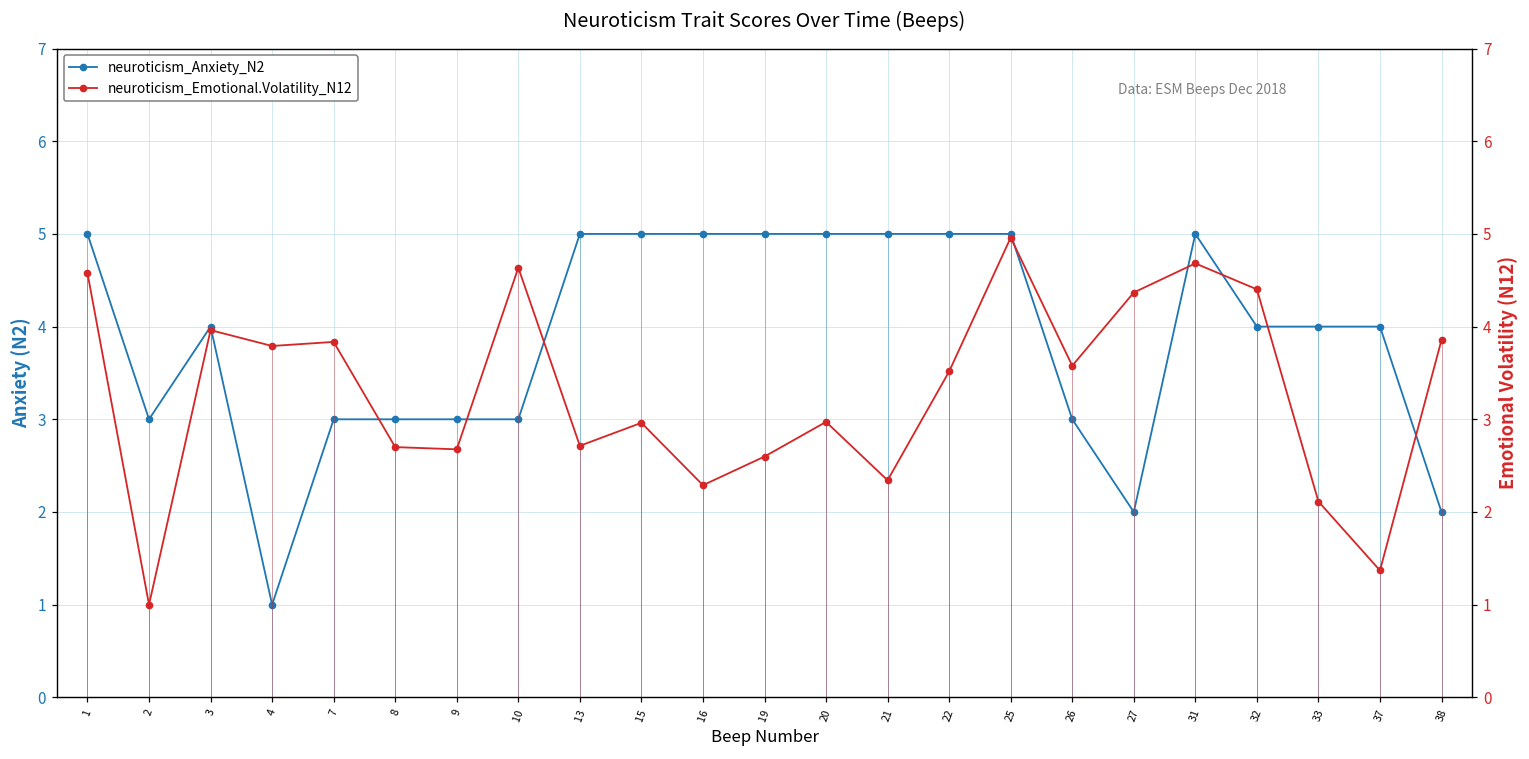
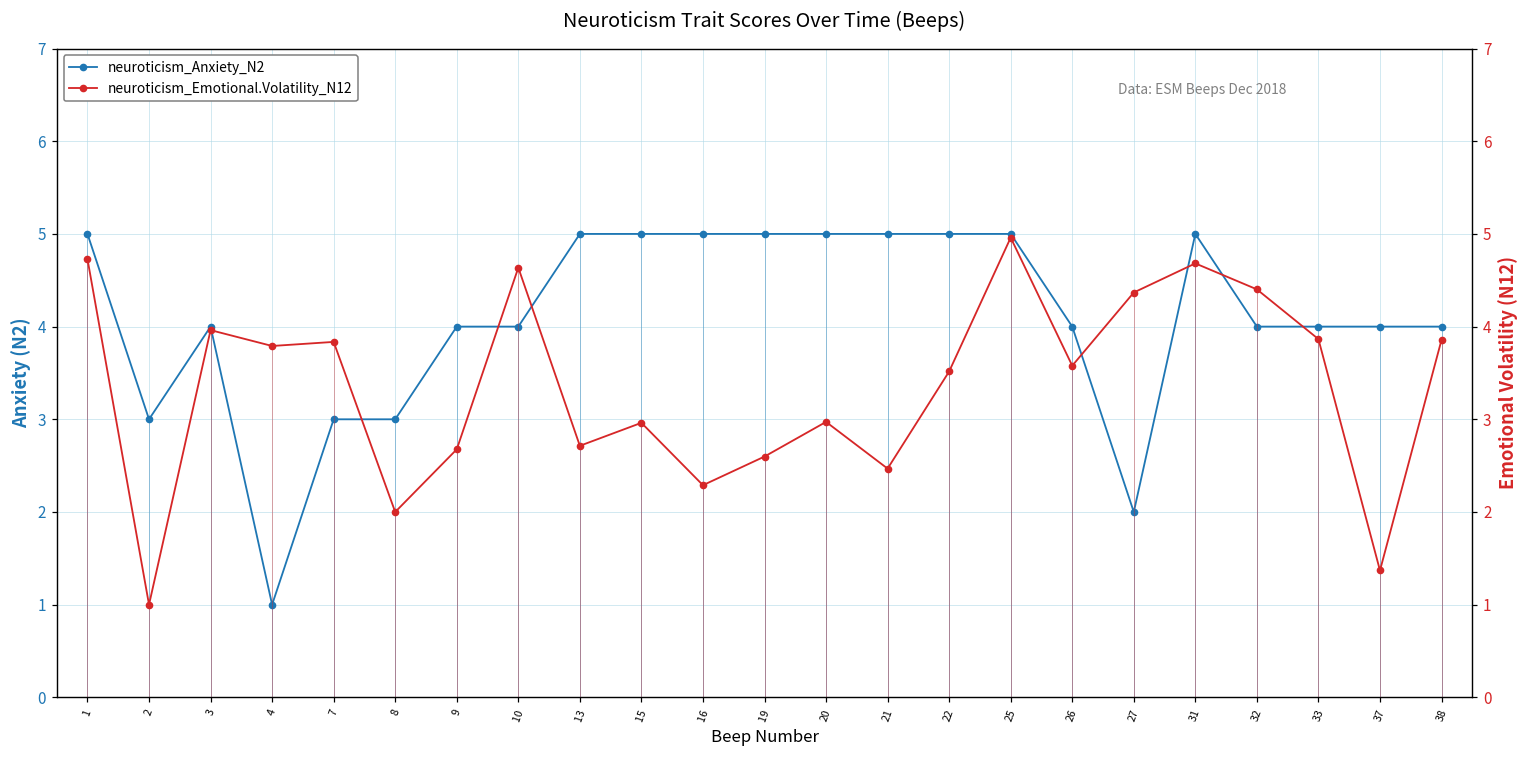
neuroticism_Anxiety_N2, 9: 3 -> 4
neuroticism_Anxiety_N2, 10: 3 -> 4
neuroticism_Anxiety_N2, 26: 3 -> 4
neuroticism_Anxiety_N2, 38: 2 -> 4
neuroticism_Emotional.Volatility_N12, 1: 4.6 -> 4.7
neuroticism_Emotional.Volatility_N12, 8: 2.7 -> 2.0
neuroticism_Emotional.Volatility_N12, 21: 2.3 -> 2.5
neuroticism_Emotional.Volatility_N12, 33: 2.1 -> 3.9
